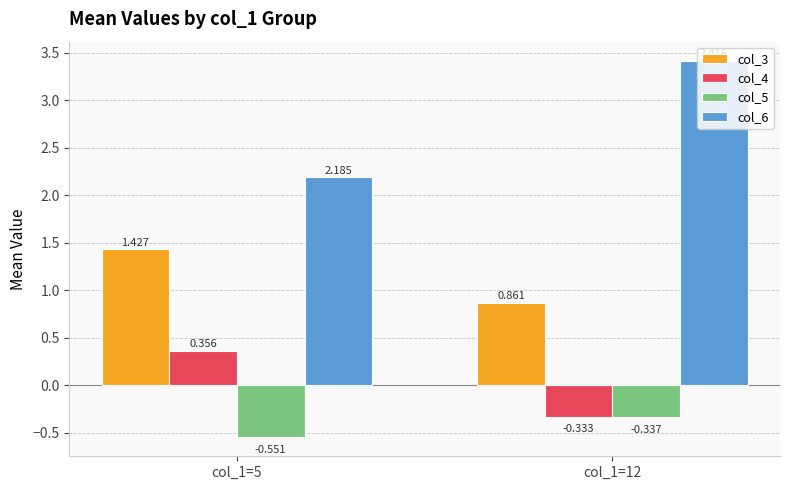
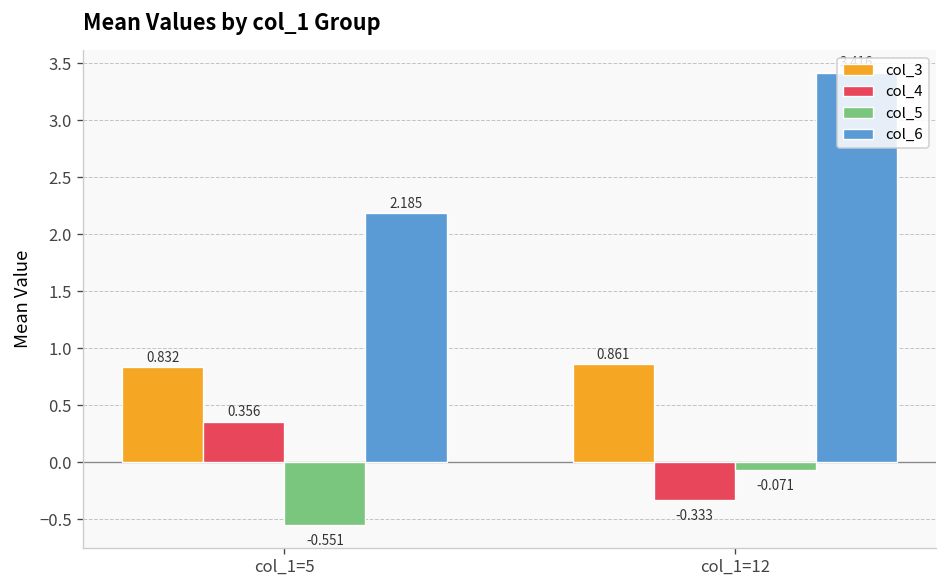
col_3, col_1=5: 1.427 -> 0.832
col_5, col_1=12: -0.337 -> -0.071
